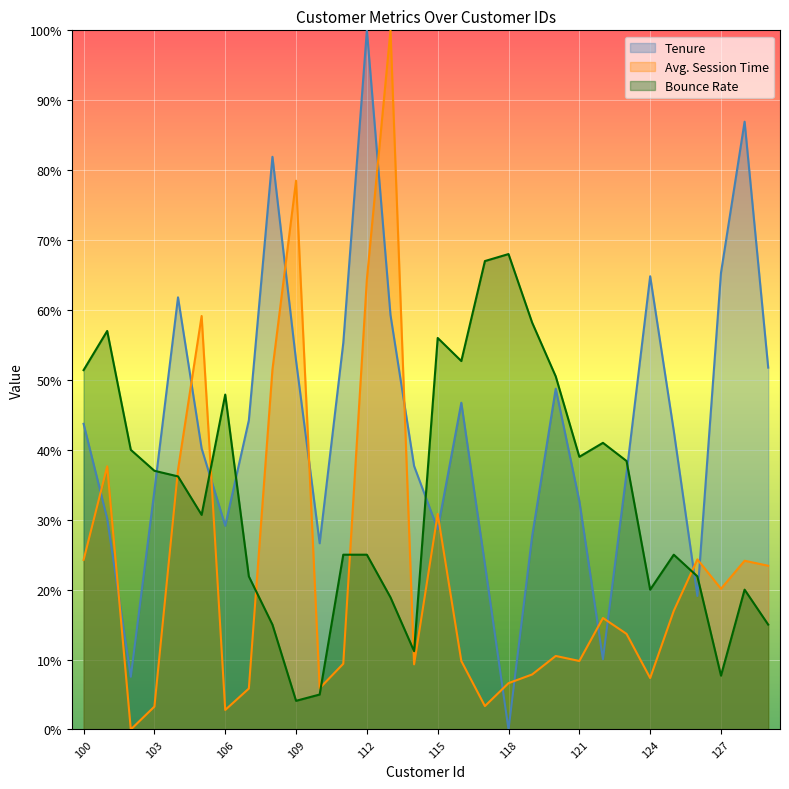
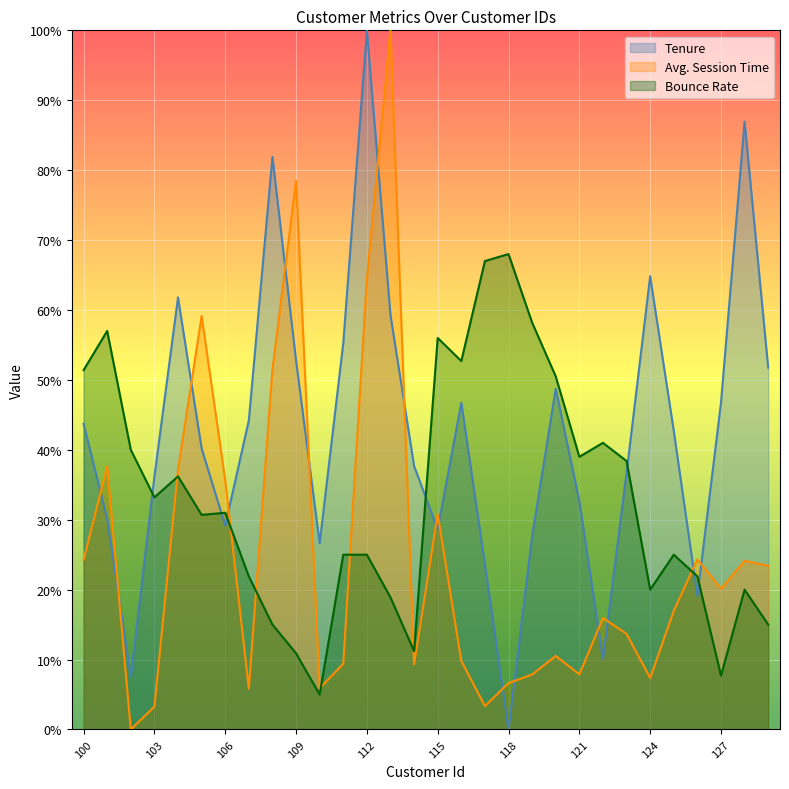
Tenure, 103: 34% -> 36%
Bounce Rate, 103: 37% -> 33%
Avg. Session Time, 106: 3% -> 36%
Bounce Rate, 106: 48% -> 31%
Bounce Rate, 109: 4% -> 11%
Avg. Session Time, 121: 10% -> 8%
Tenure, 127: 65% -> 47%
